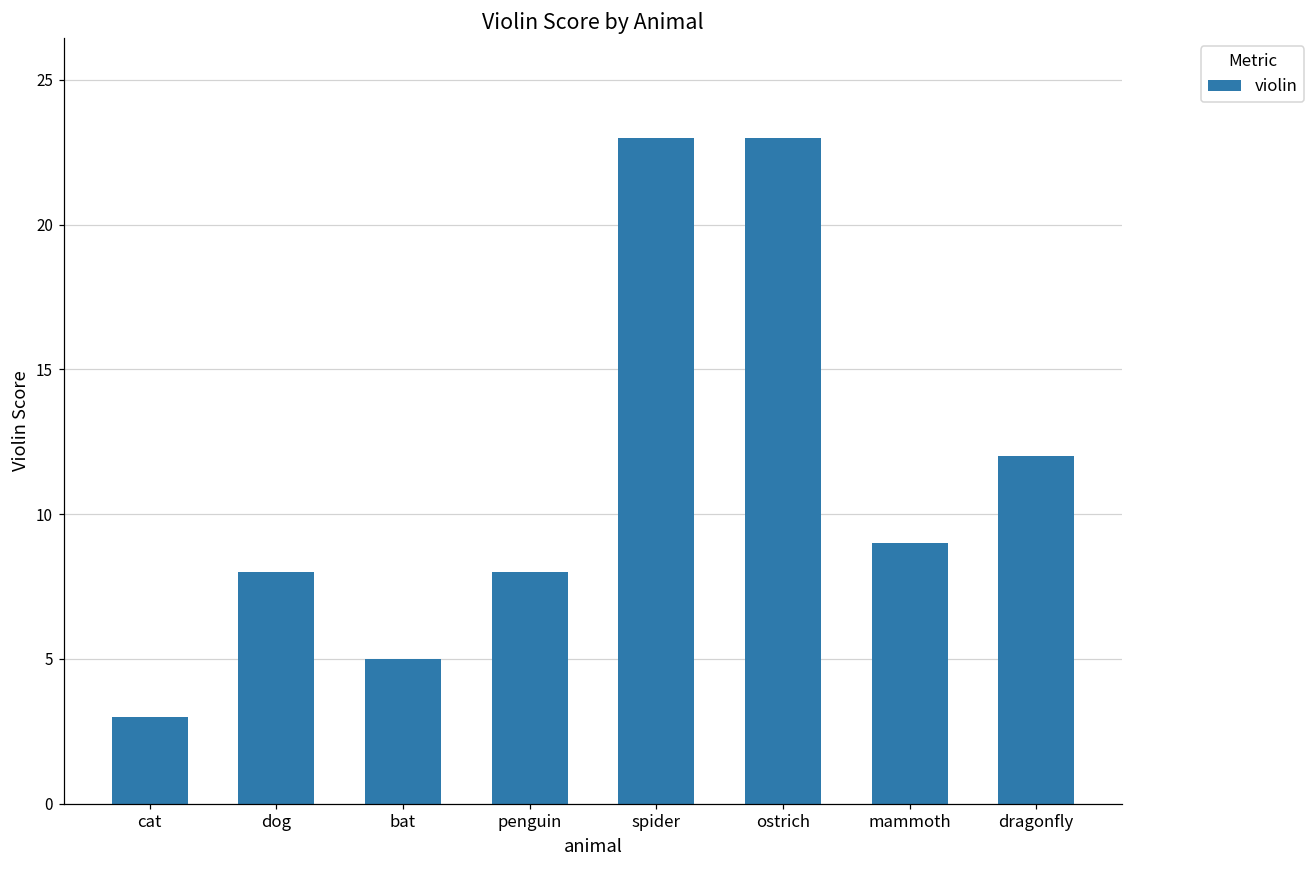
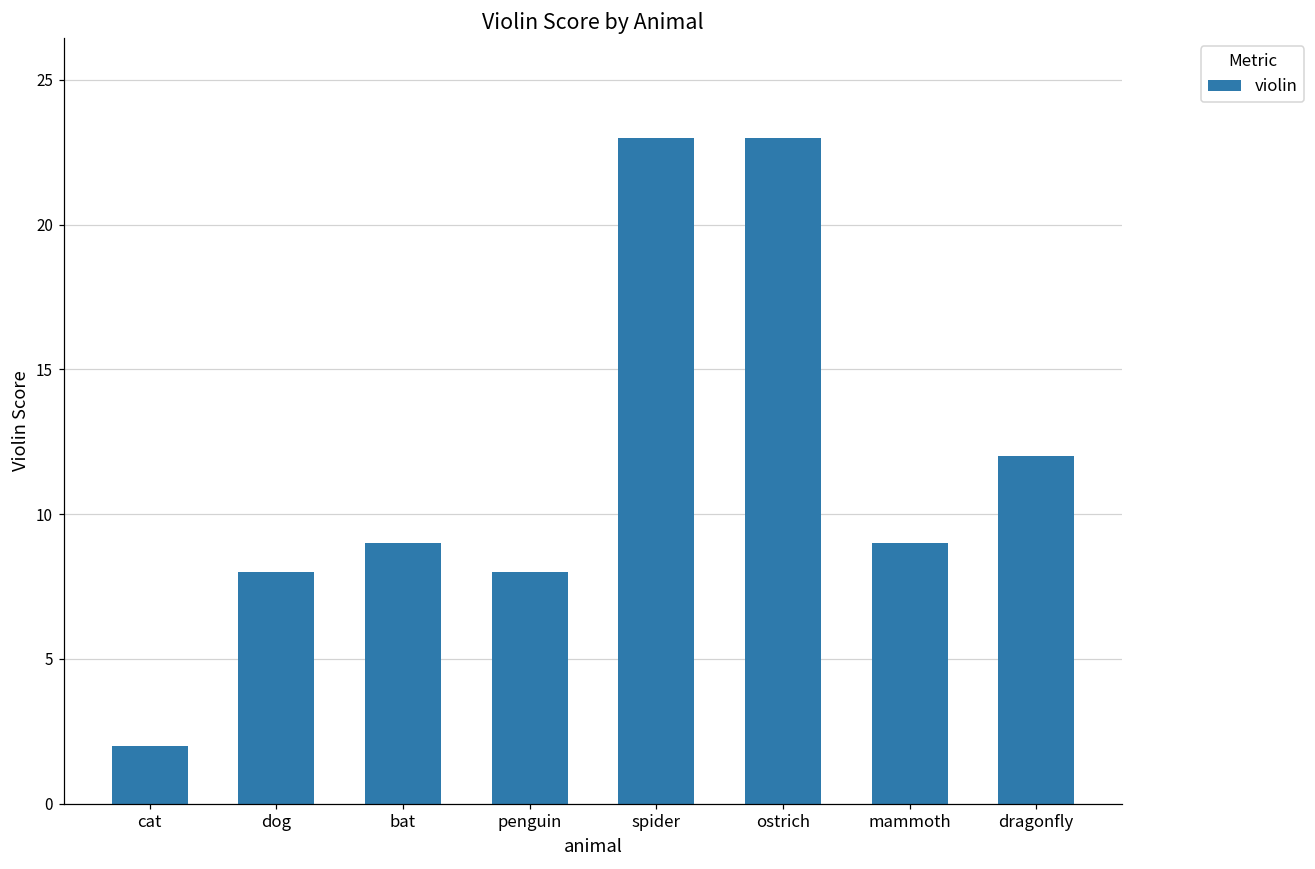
cat: 3 -> 2
bat: 5 -> 9
